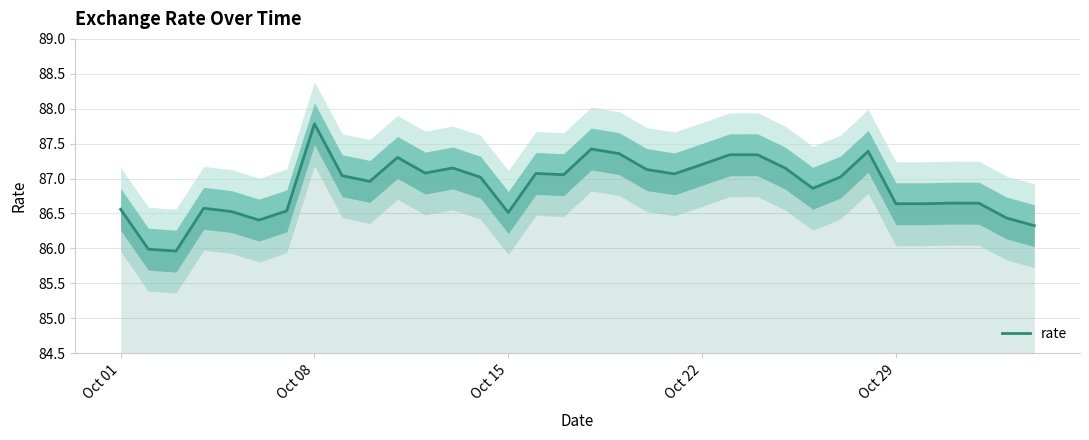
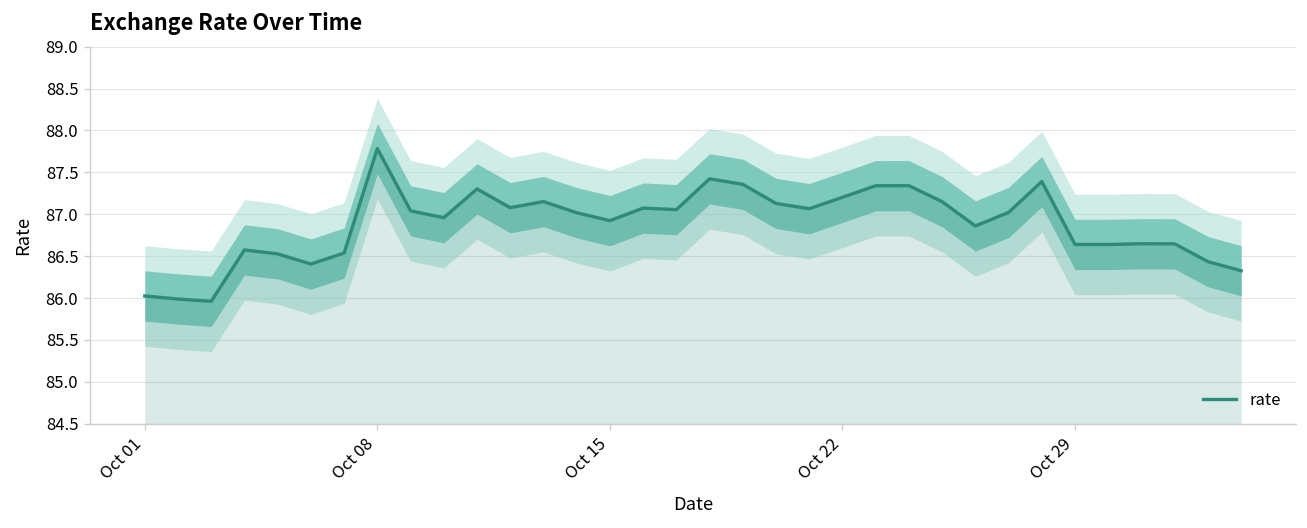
rate, Oct 01: 86.6 -> 86.0
rate, Oct 15: 86.5 -> 86.9
